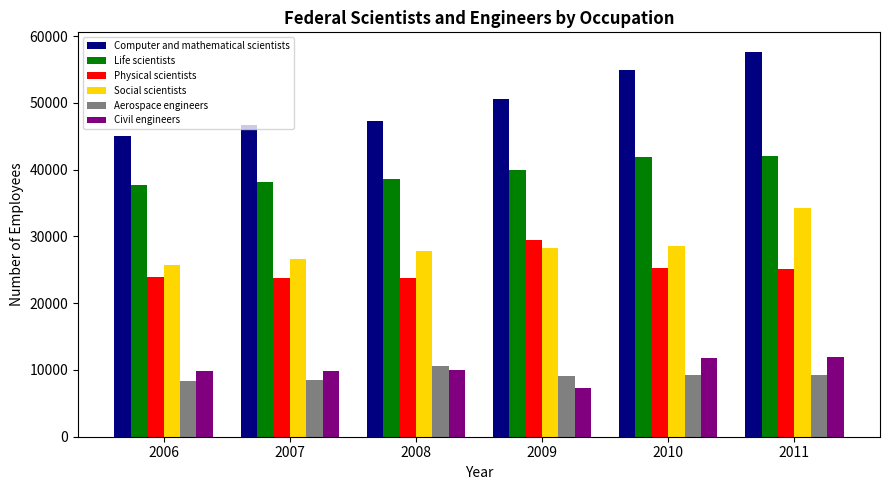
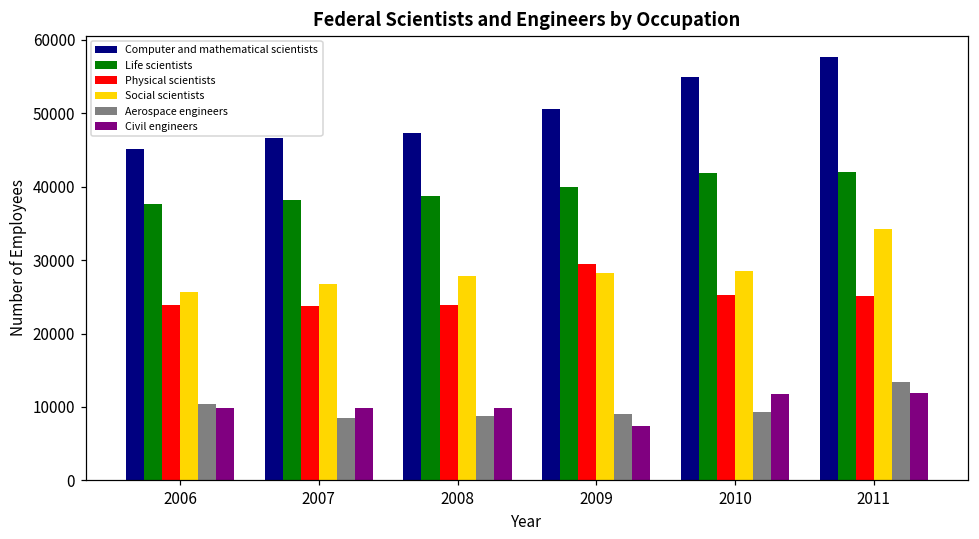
Aerospace engineers, 2006: 8000 -> 10000
Aerospace engineers, 2008: 11000 -> 9000
Aerospace engineers, 2011: 9000 -> 13000
